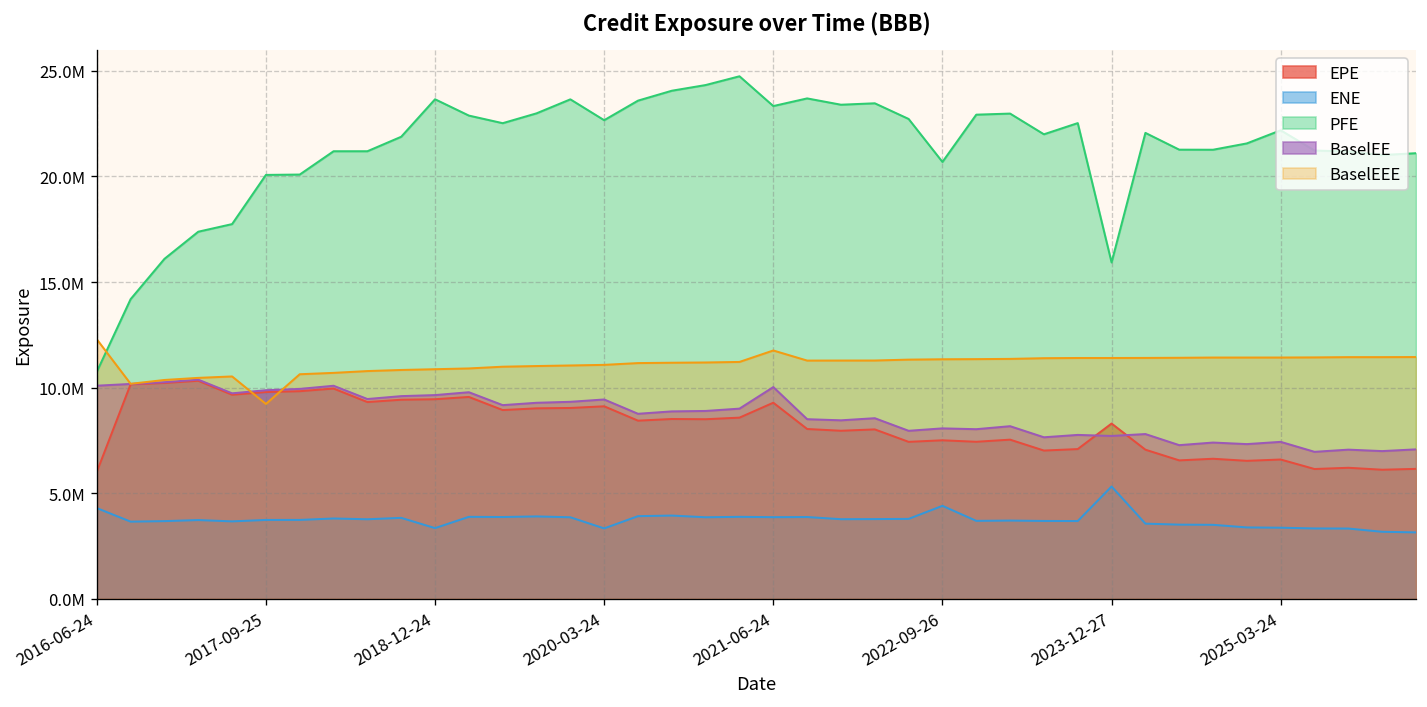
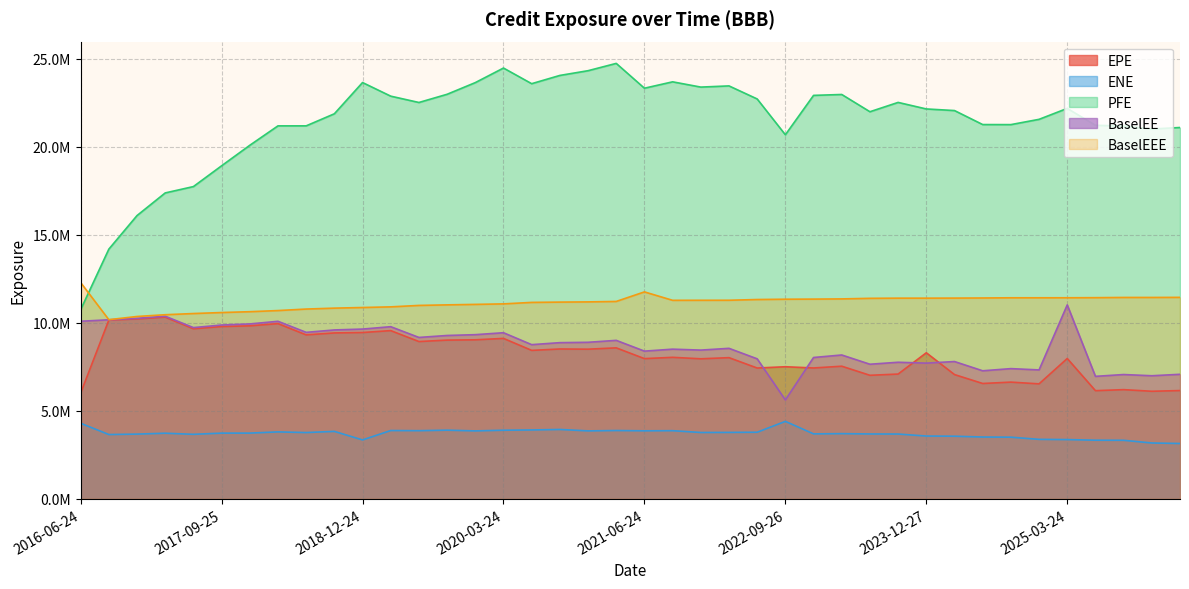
PFE, 2017-09-25: 20100000 -> 18900000
BaselEEE, 2017-09-25: 9200000 -> 10600000
ENE, 2020-03-24: 3300000 -> 3900000
PFE, 2020-03-24: 22700000 -> 24500000
EPE, 2021-06-24: 9300000 -> 8000000
BaselEE, 2021-06-24: 10000000 -> 8400000
BaselEE, 2022-09-26: 8100000 -> 5600000
ENE, 2023-12-27: 5300000 -> 3600000
PFE, 2023-12-27: 15900000 -> 22200000
EPE, 2025-03-24: 6600000 -> 8000000
BaselEE, 2025-03-24: 7400000 -> 11000000
